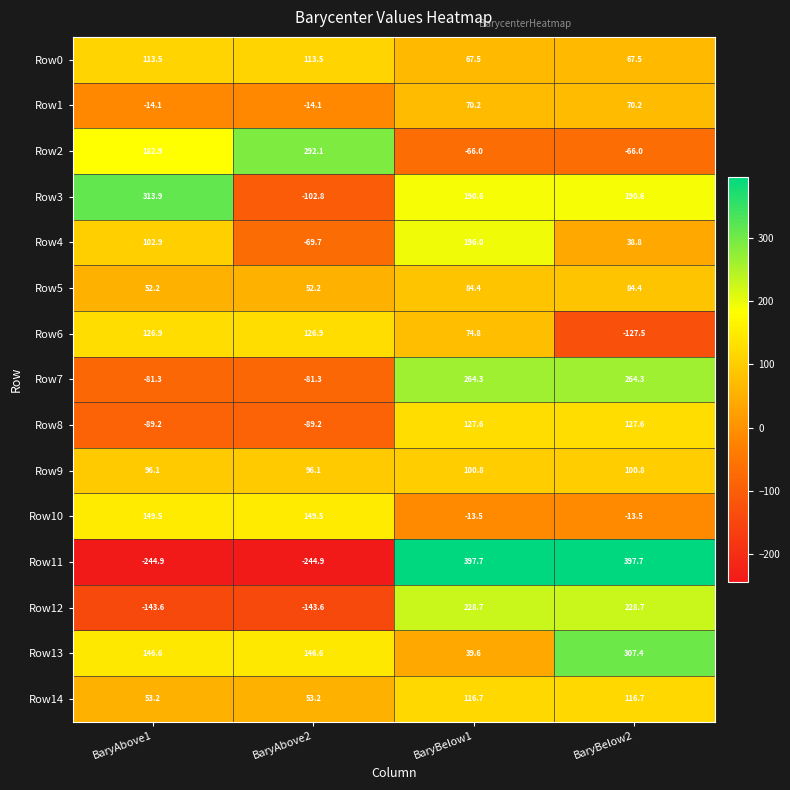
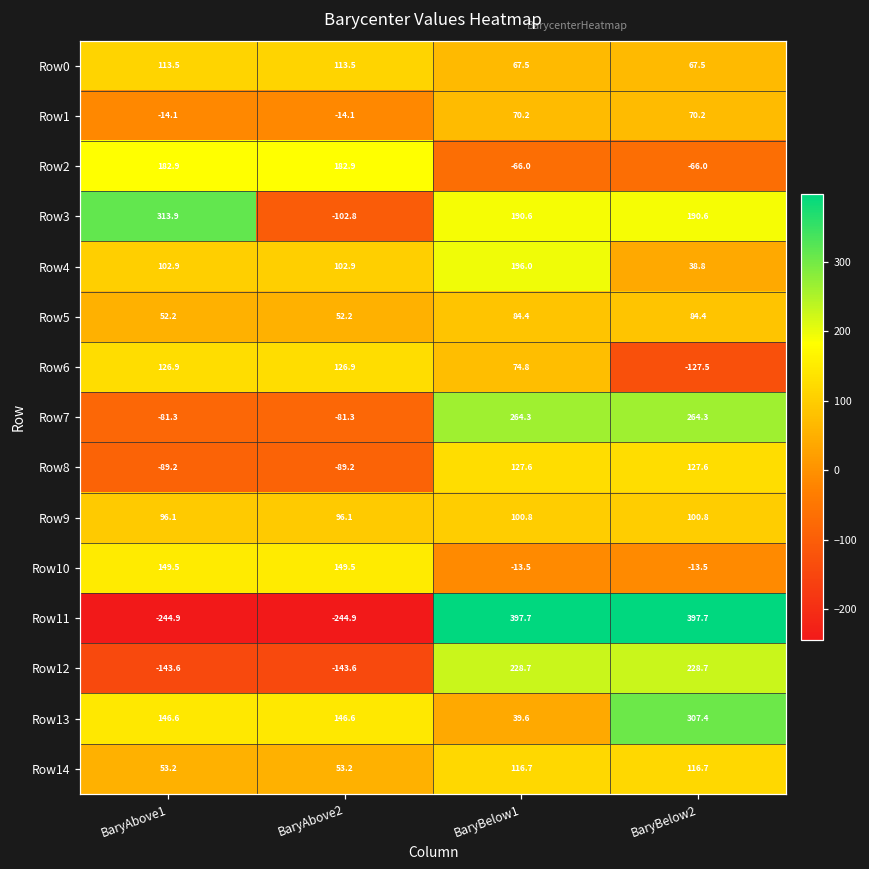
Row2, BaryAbove2: 292.1 -> 182.9
Row4, BaryAbove2: -69.7 -> 102.9
